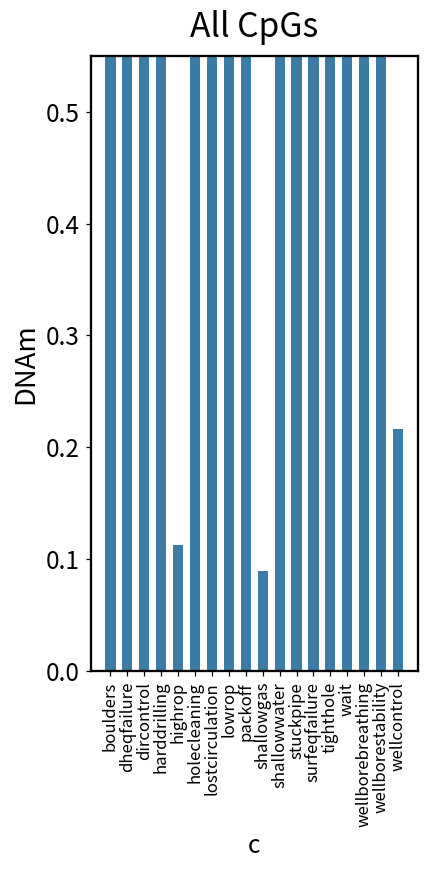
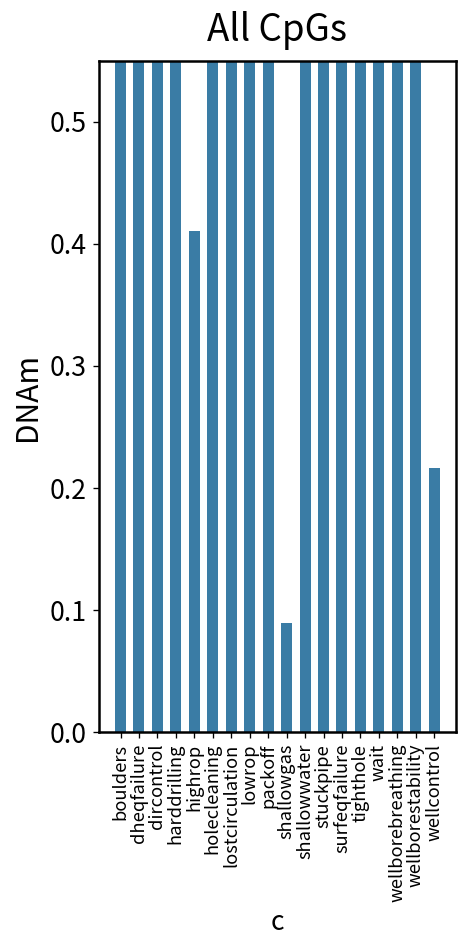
highrop: 0.113 -> 0.410
